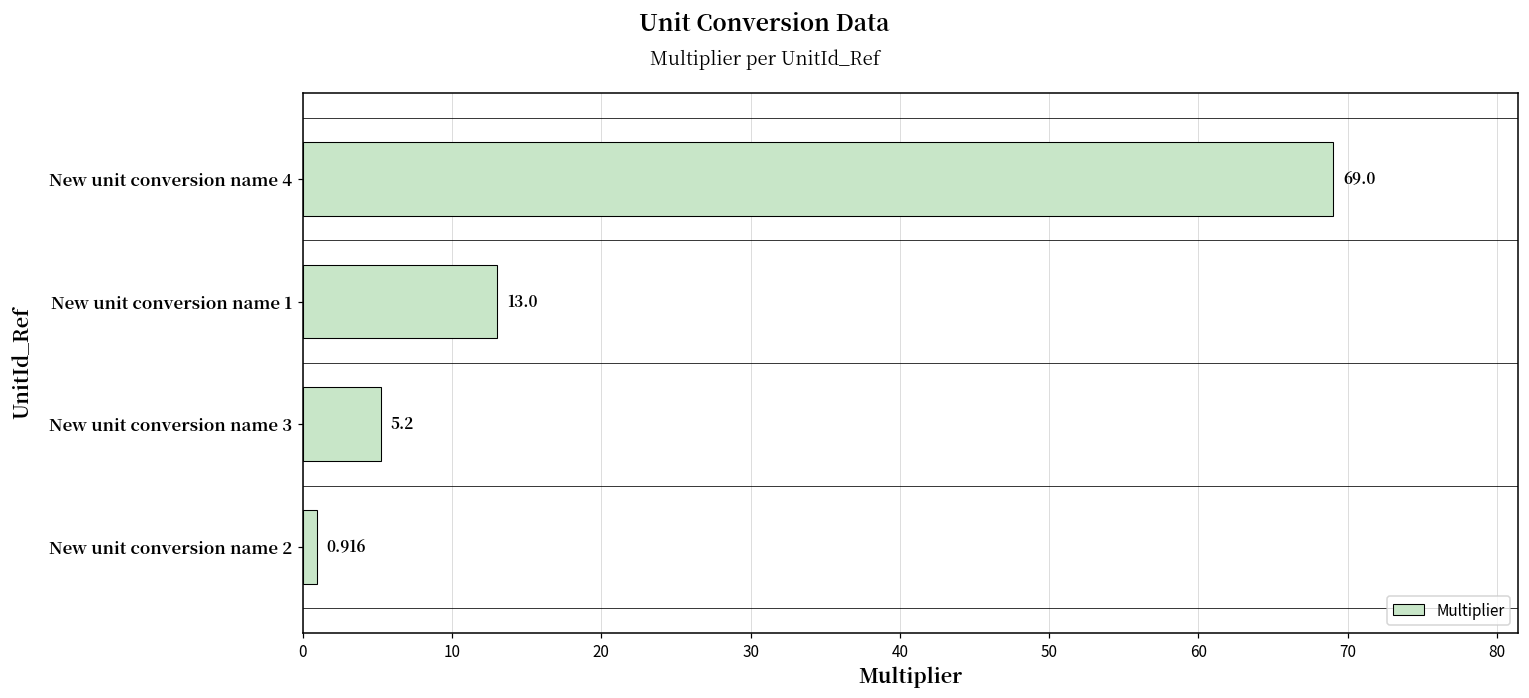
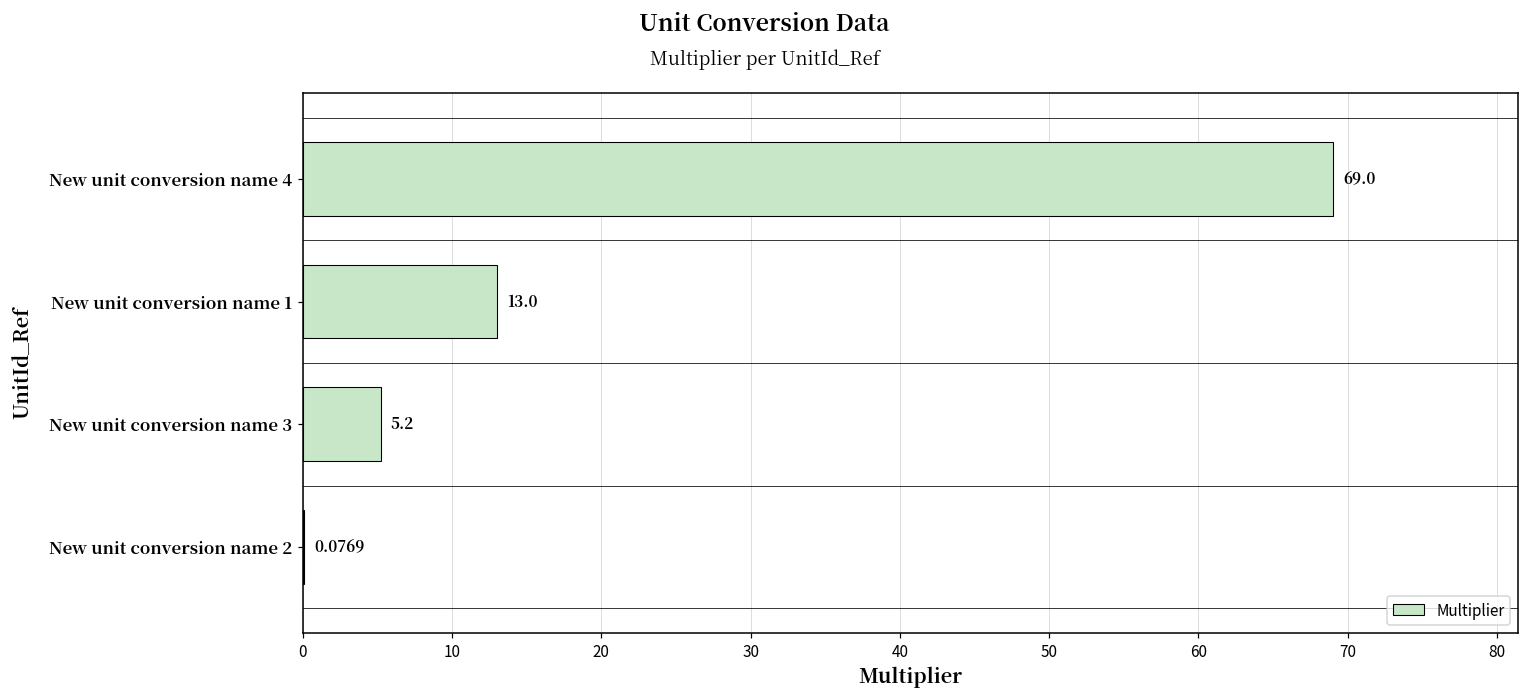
New unit conversion name 2: 0.916 -> 0.0769
